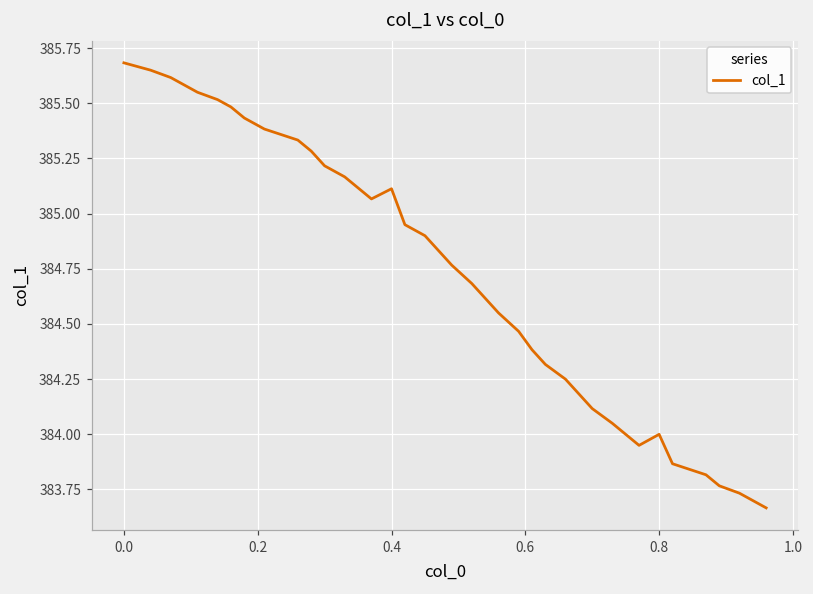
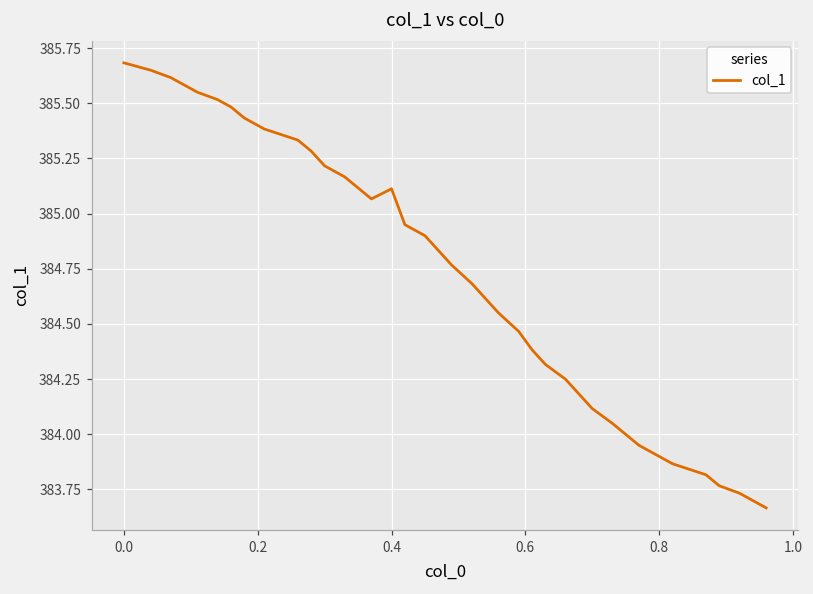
0.8: 384.0 -> 383.9
